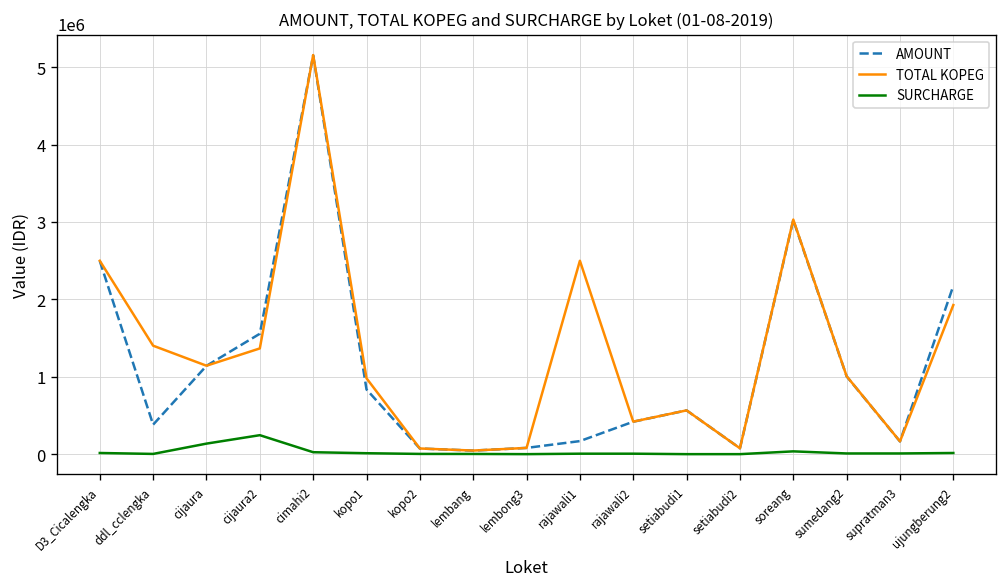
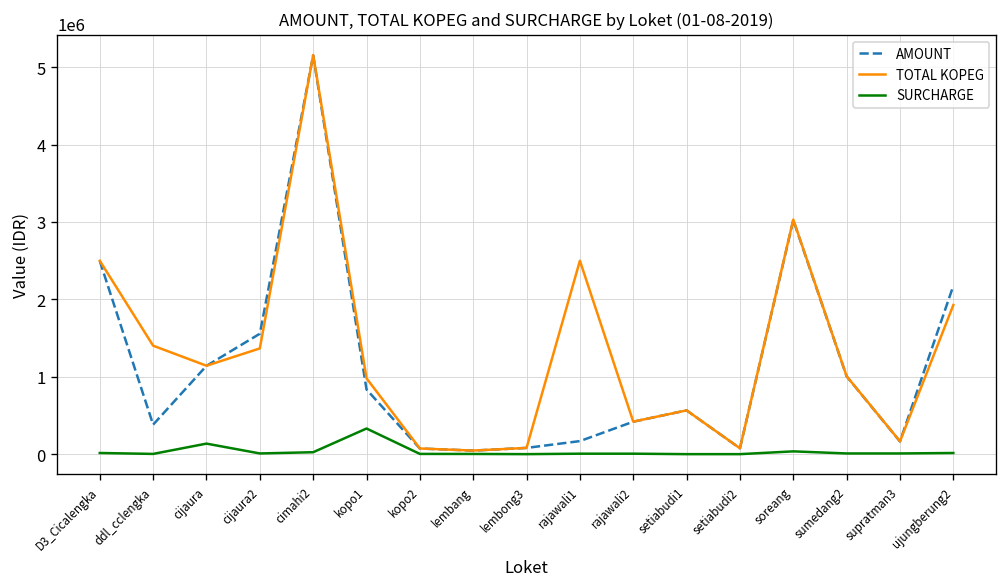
SURCHARGE, cijaura2: 200000 -> 0
SURCHARGE, kopo1: 0 -> 300000
